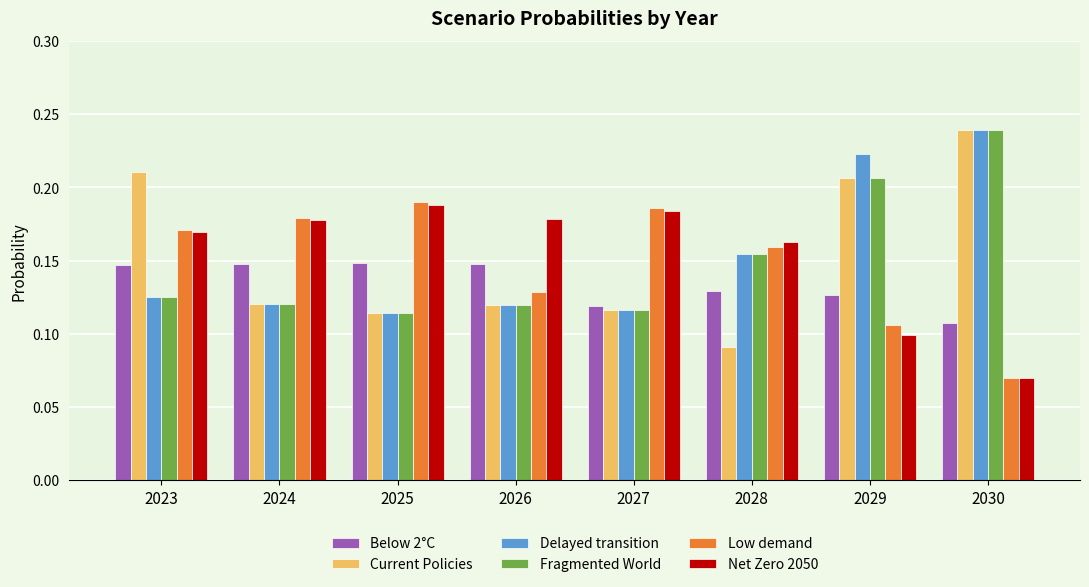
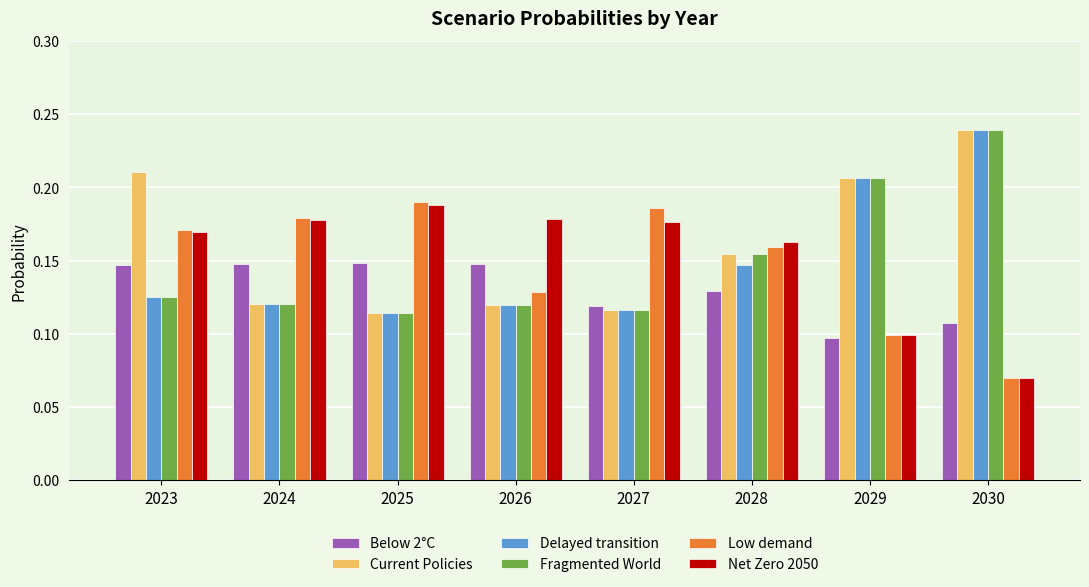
Net Zero 2050, 2027: 0.184 -> 0.177
Current Policies, 2028: 0.091 -> 0.155
Delayed transition, 2028: 0.155 -> 0.147
Below 2°C, 2029: 0.127 -> 0.097
Delayed transition, 2029: 0.222 -> 0.206
Low demand, 2029: 0.106 -> 0.099
